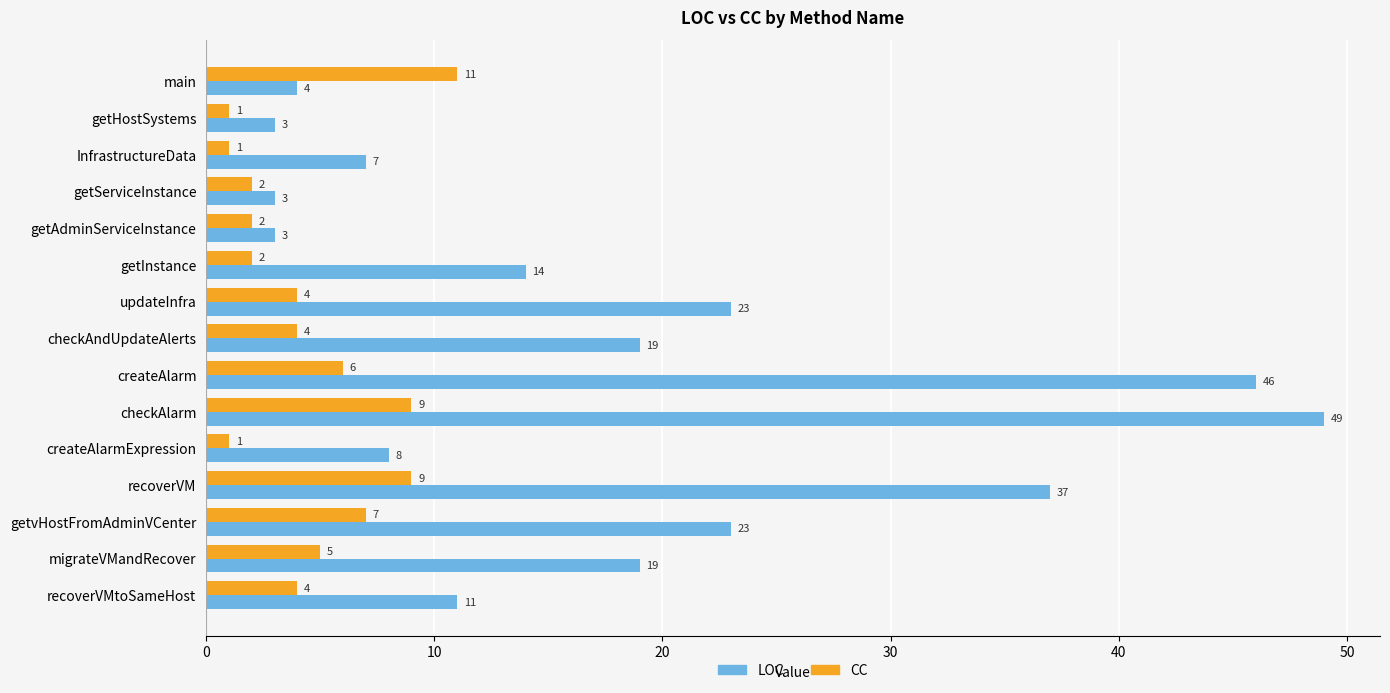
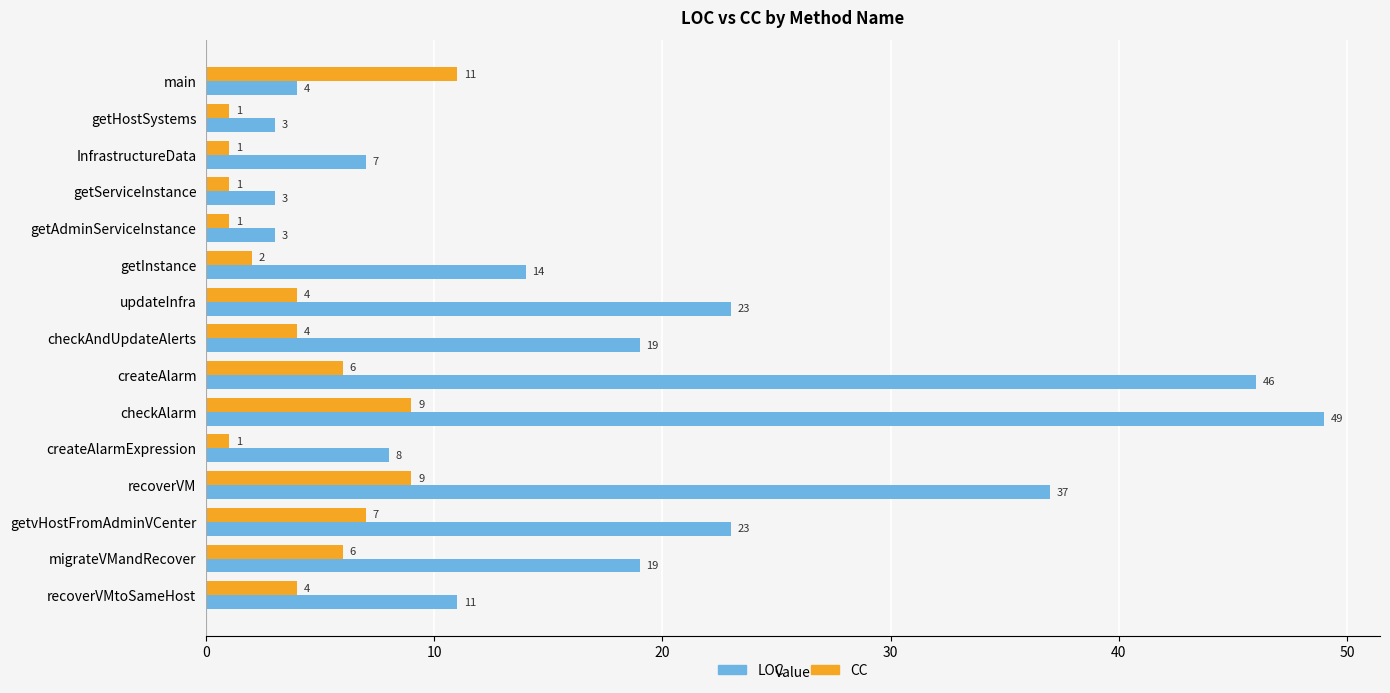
CC, getServiceInstance: 2 -> 1
CC, getAdminServiceInstance: 2 -> 1
CC, migrateVMandRecover: 5 -> 6
